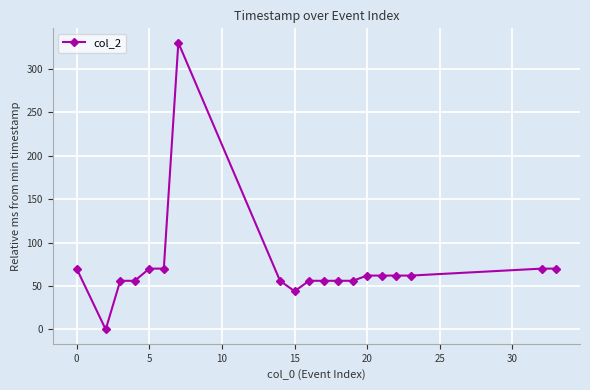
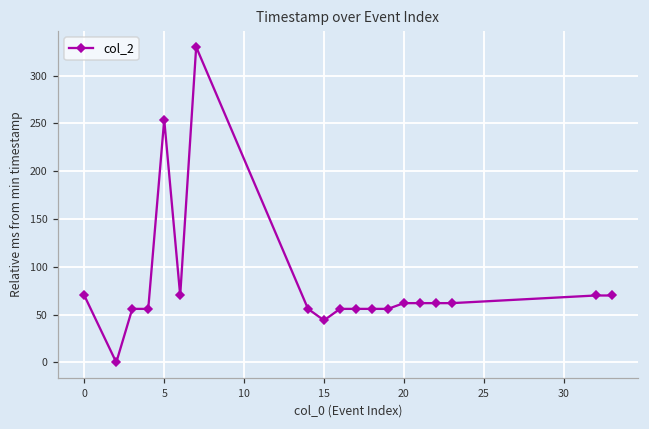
5: 70 -> 250
